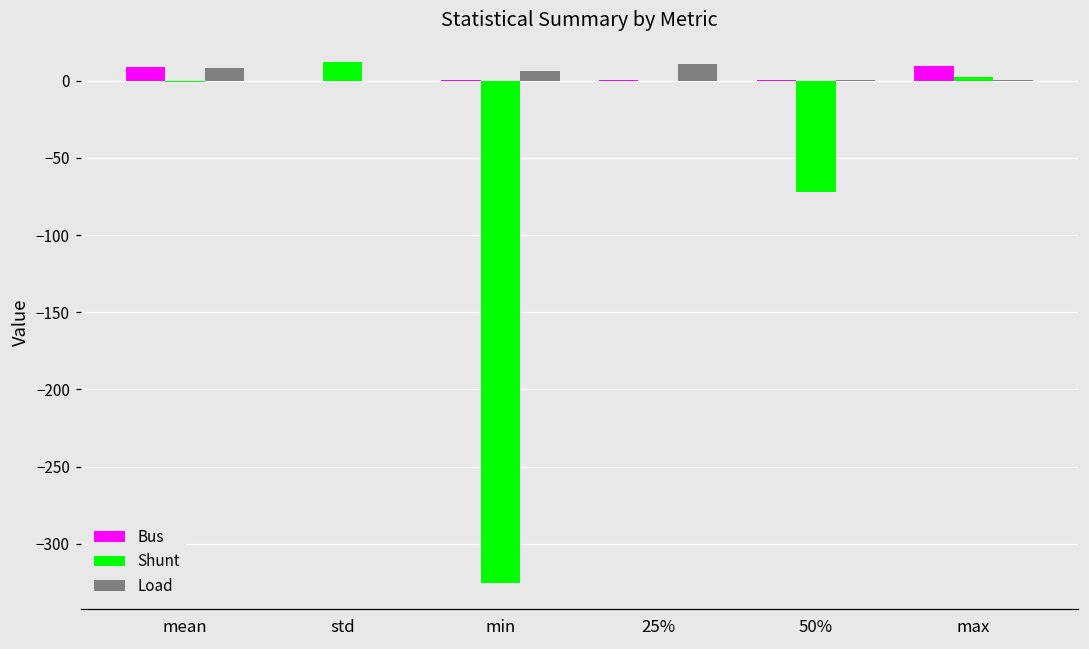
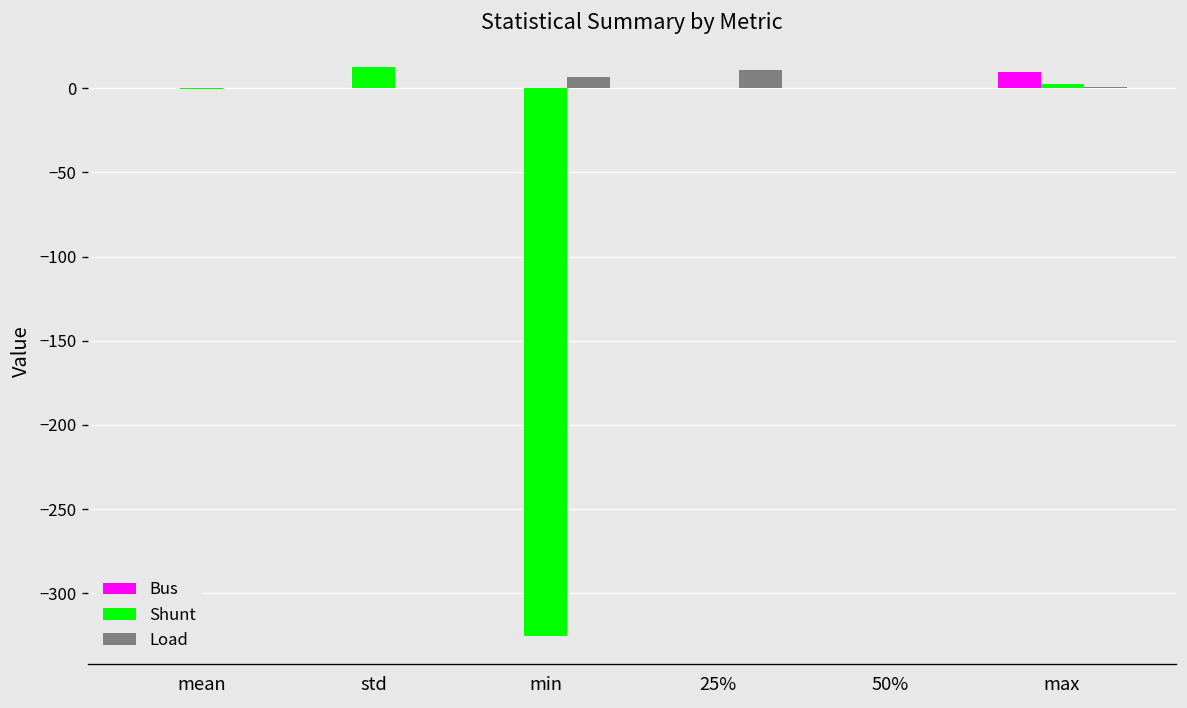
Bus, mean: 9 -> 0
Load, mean: 8 -> 0
Shunt, 50%: -72 -> 0
